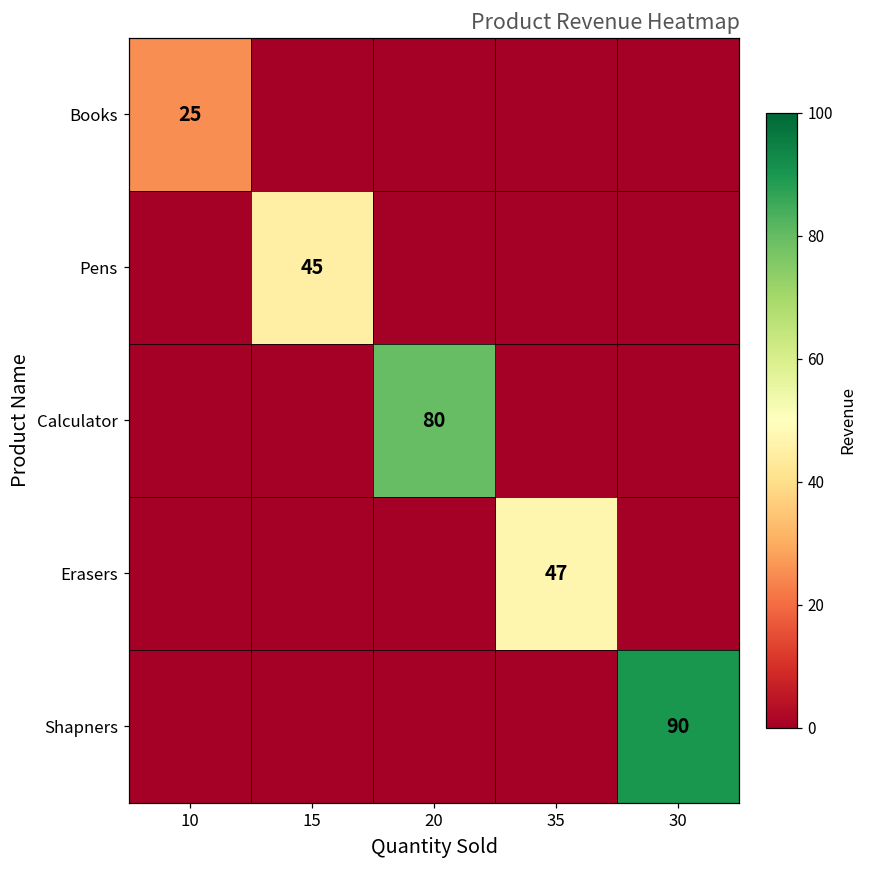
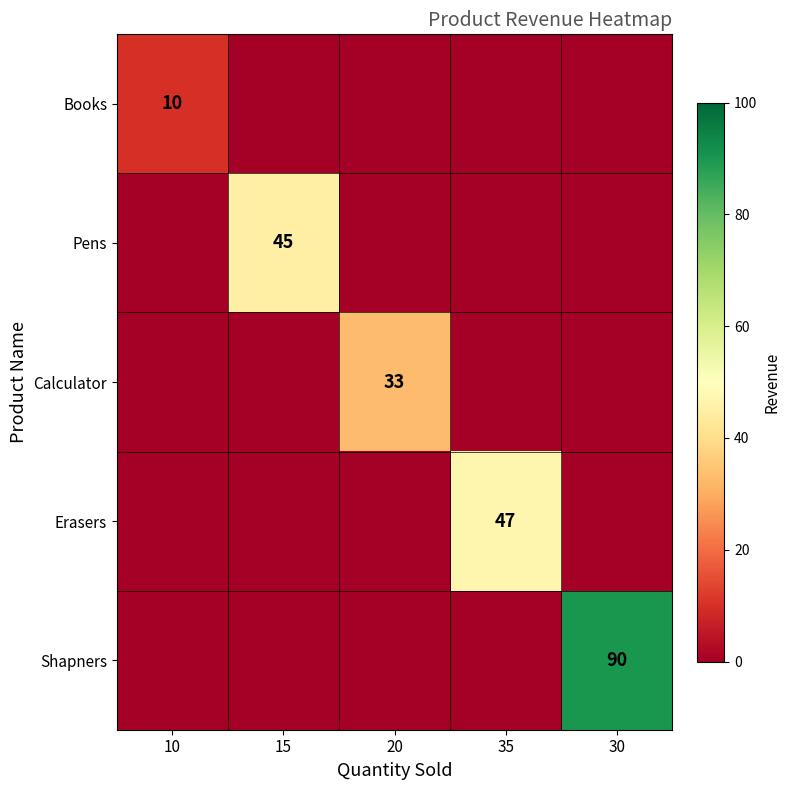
Books, 10: 25 -> 10
Calculator, 20: 80 -> 33
